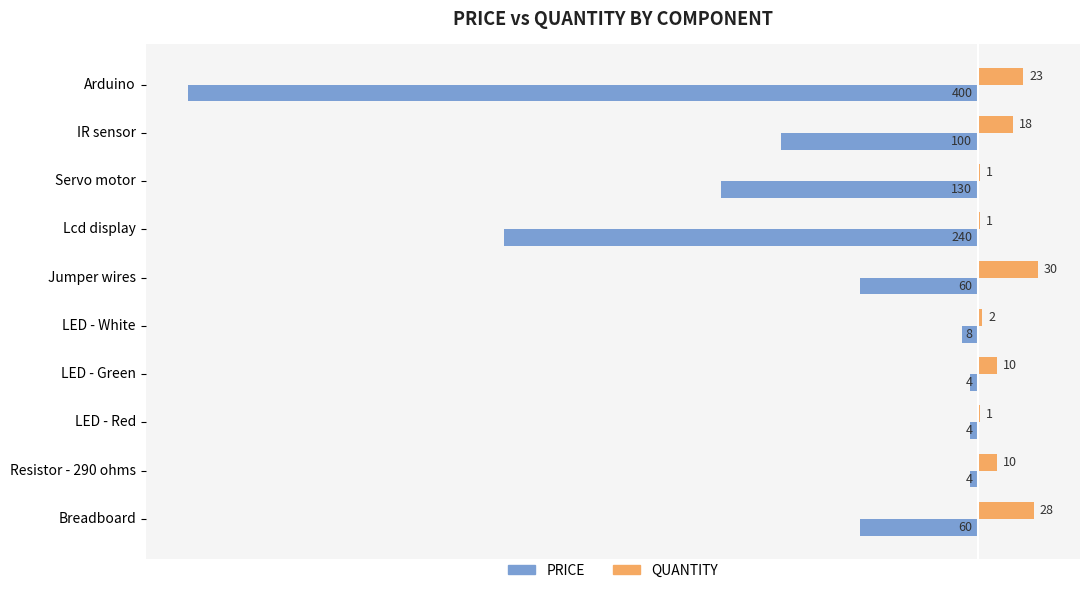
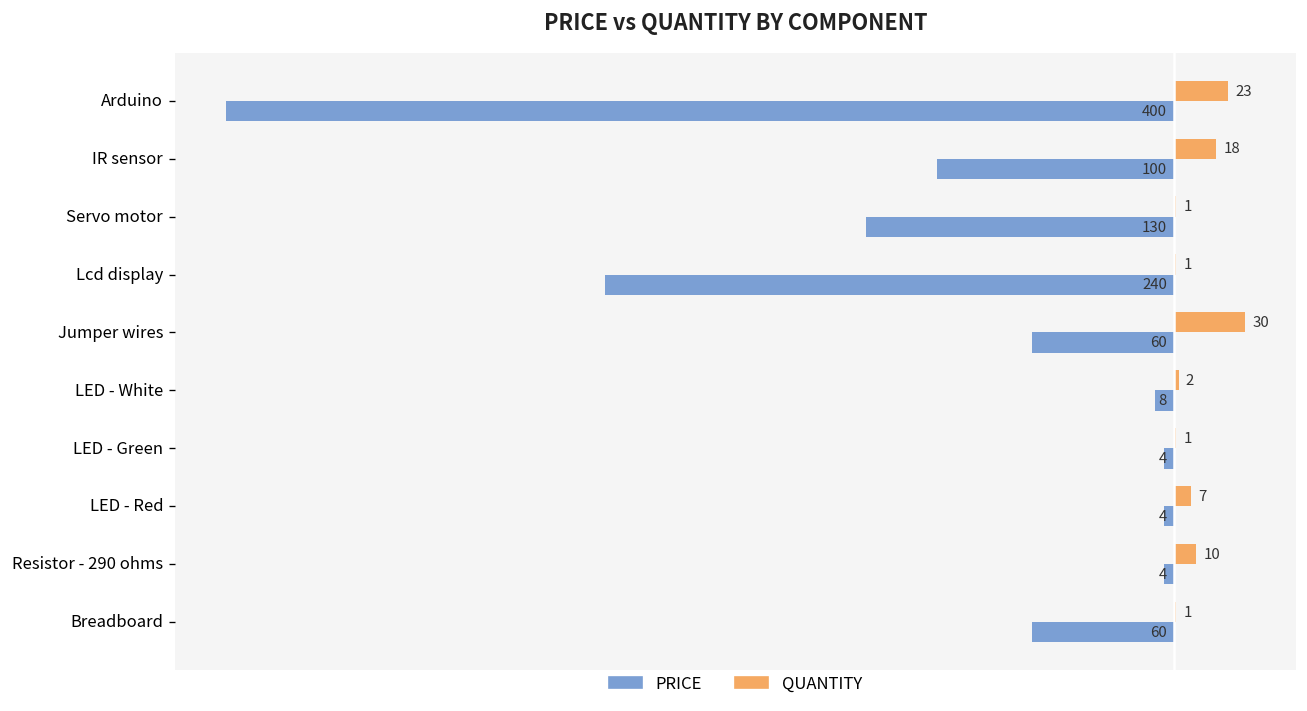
QUANTITY, LED - Green: 10 -> 1
QUANTITY, LED - Red: 1 -> 7
QUANTITY, Breadboard: 28 -> 1
